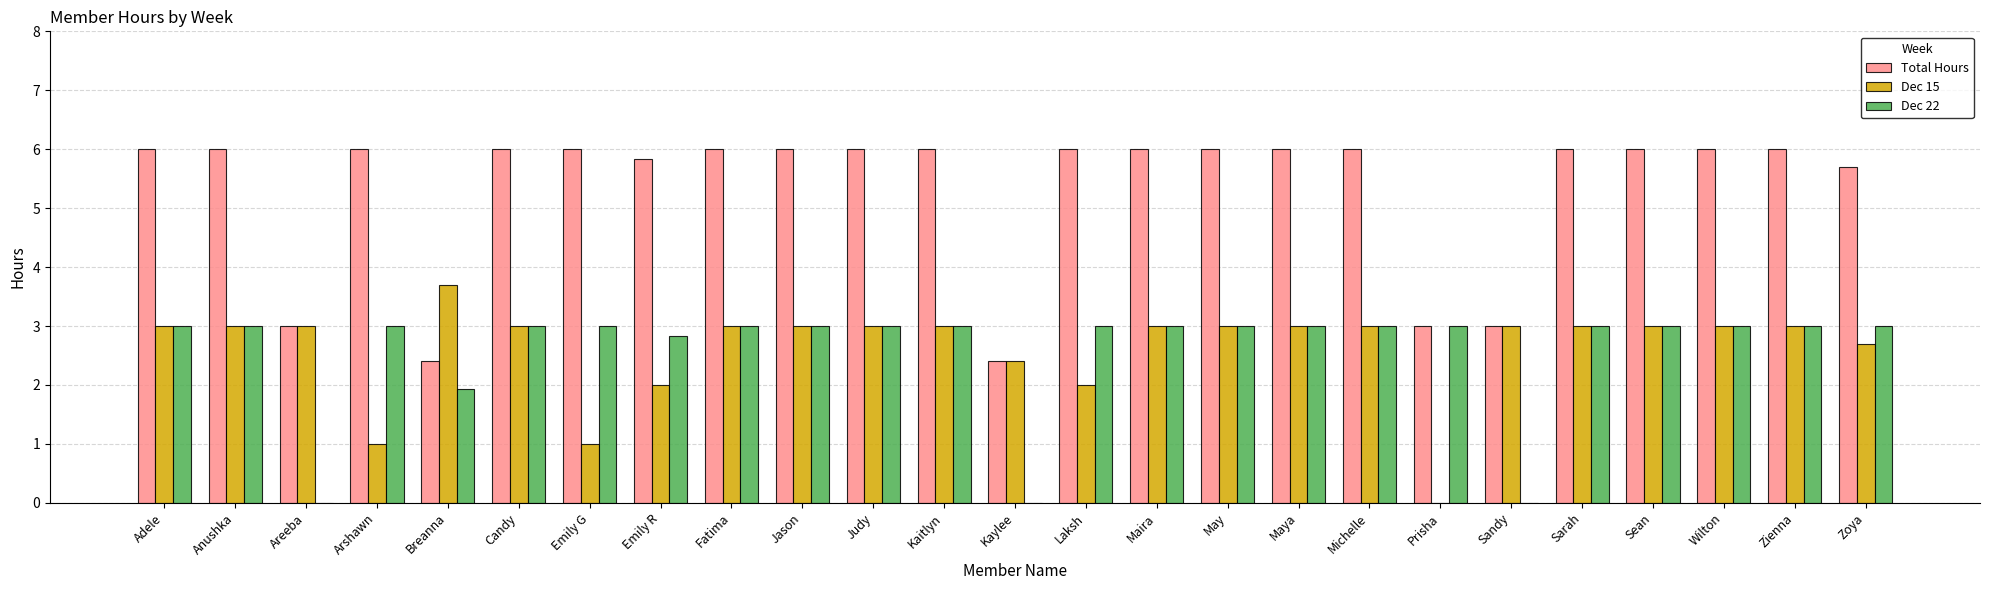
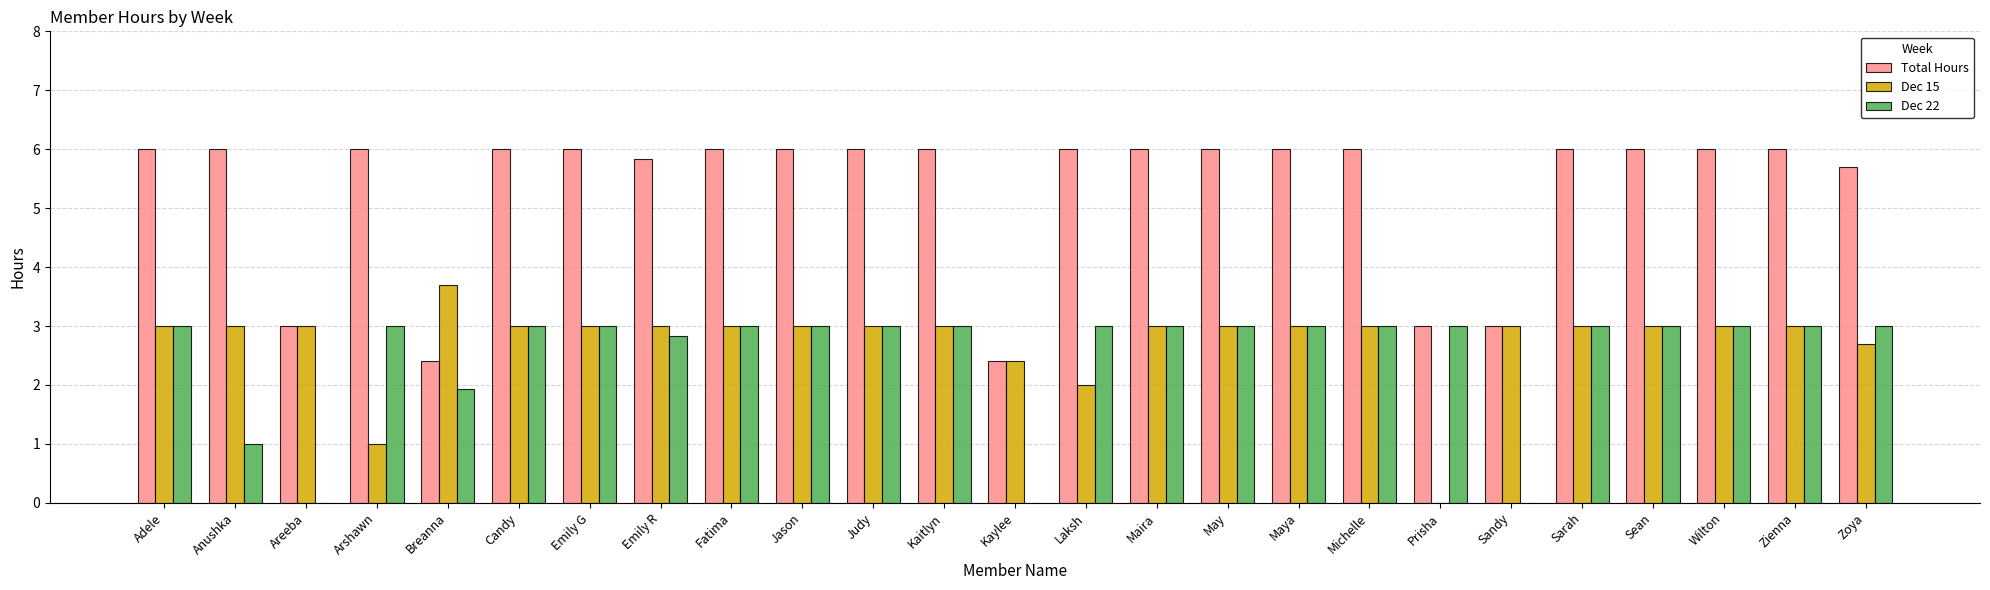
Dec 22, Anushka: 3 -> 1
Dec 15, Emily G: 1 -> 3
Dec 15, Emily R: 2 -> 3
